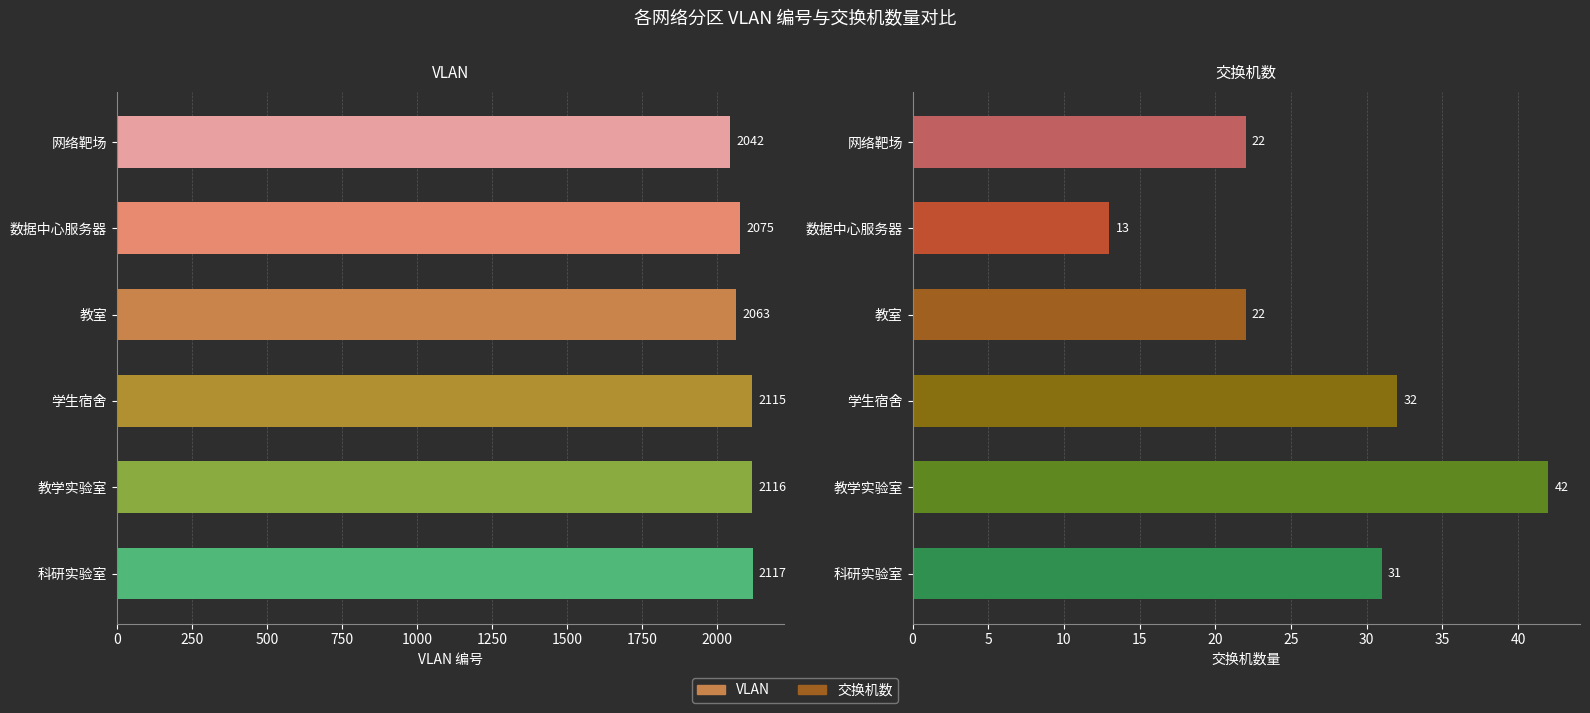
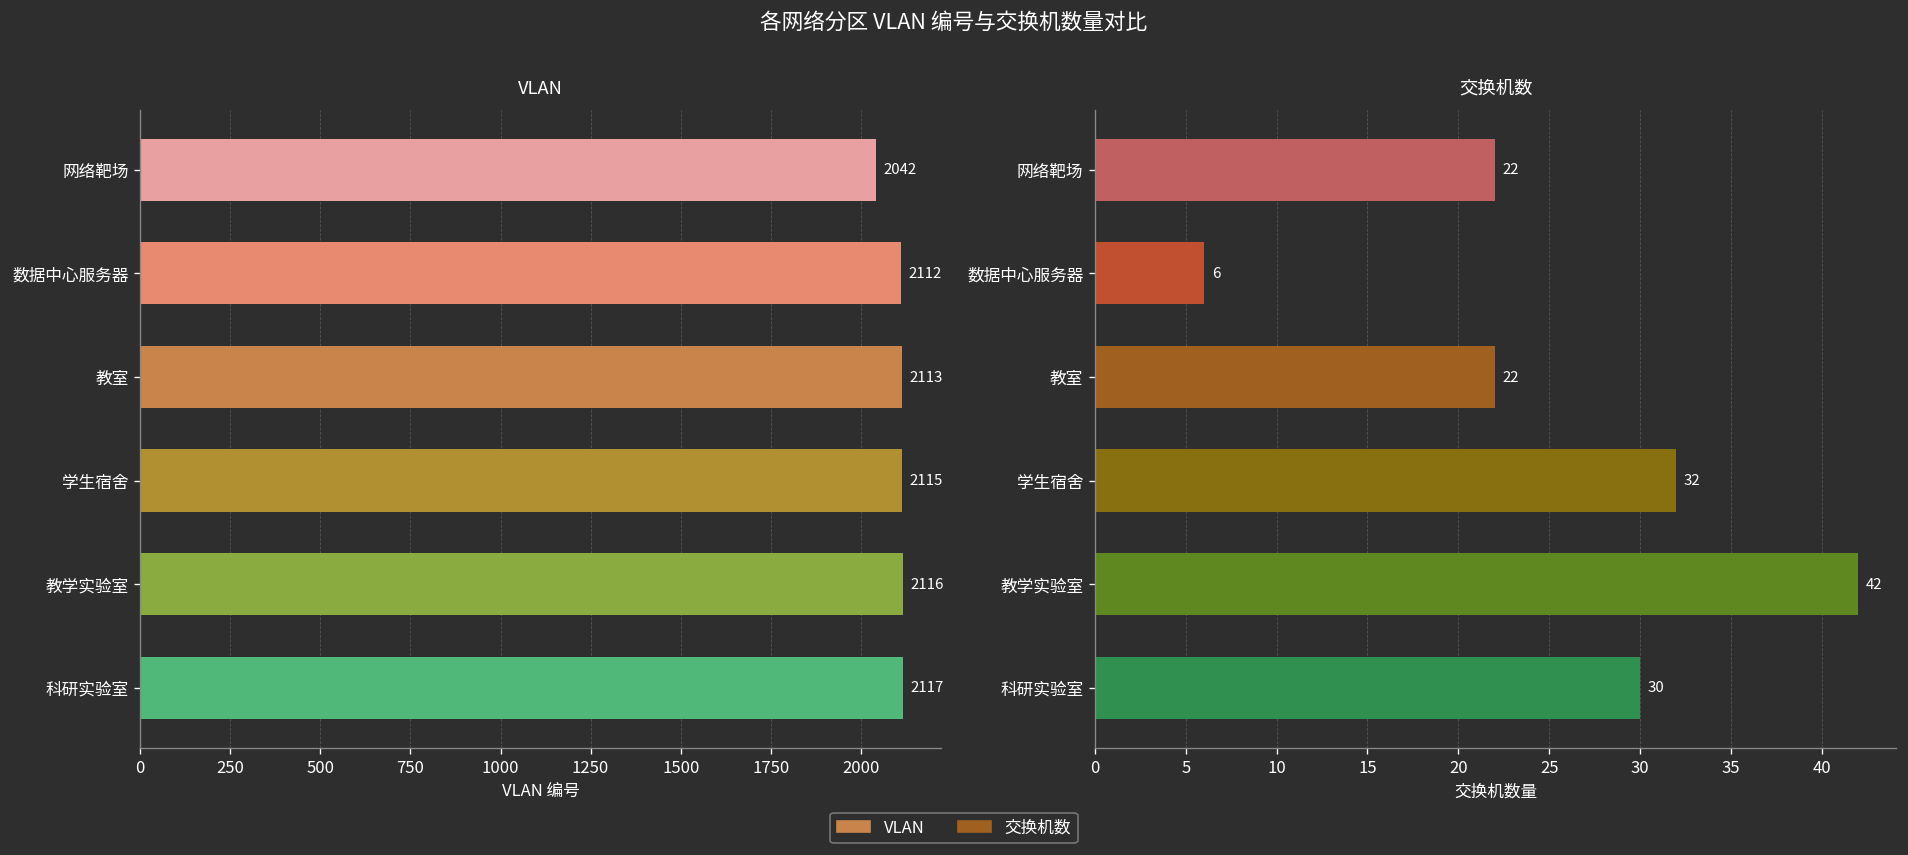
VLAN, 数据中心服务器: 2075 -> 2112
VLAN, 教室: 2063 -> 2113
交换机数, 数据中心服务器: 13 -> 6
交换机数, 科研实验室: 31 -> 30
